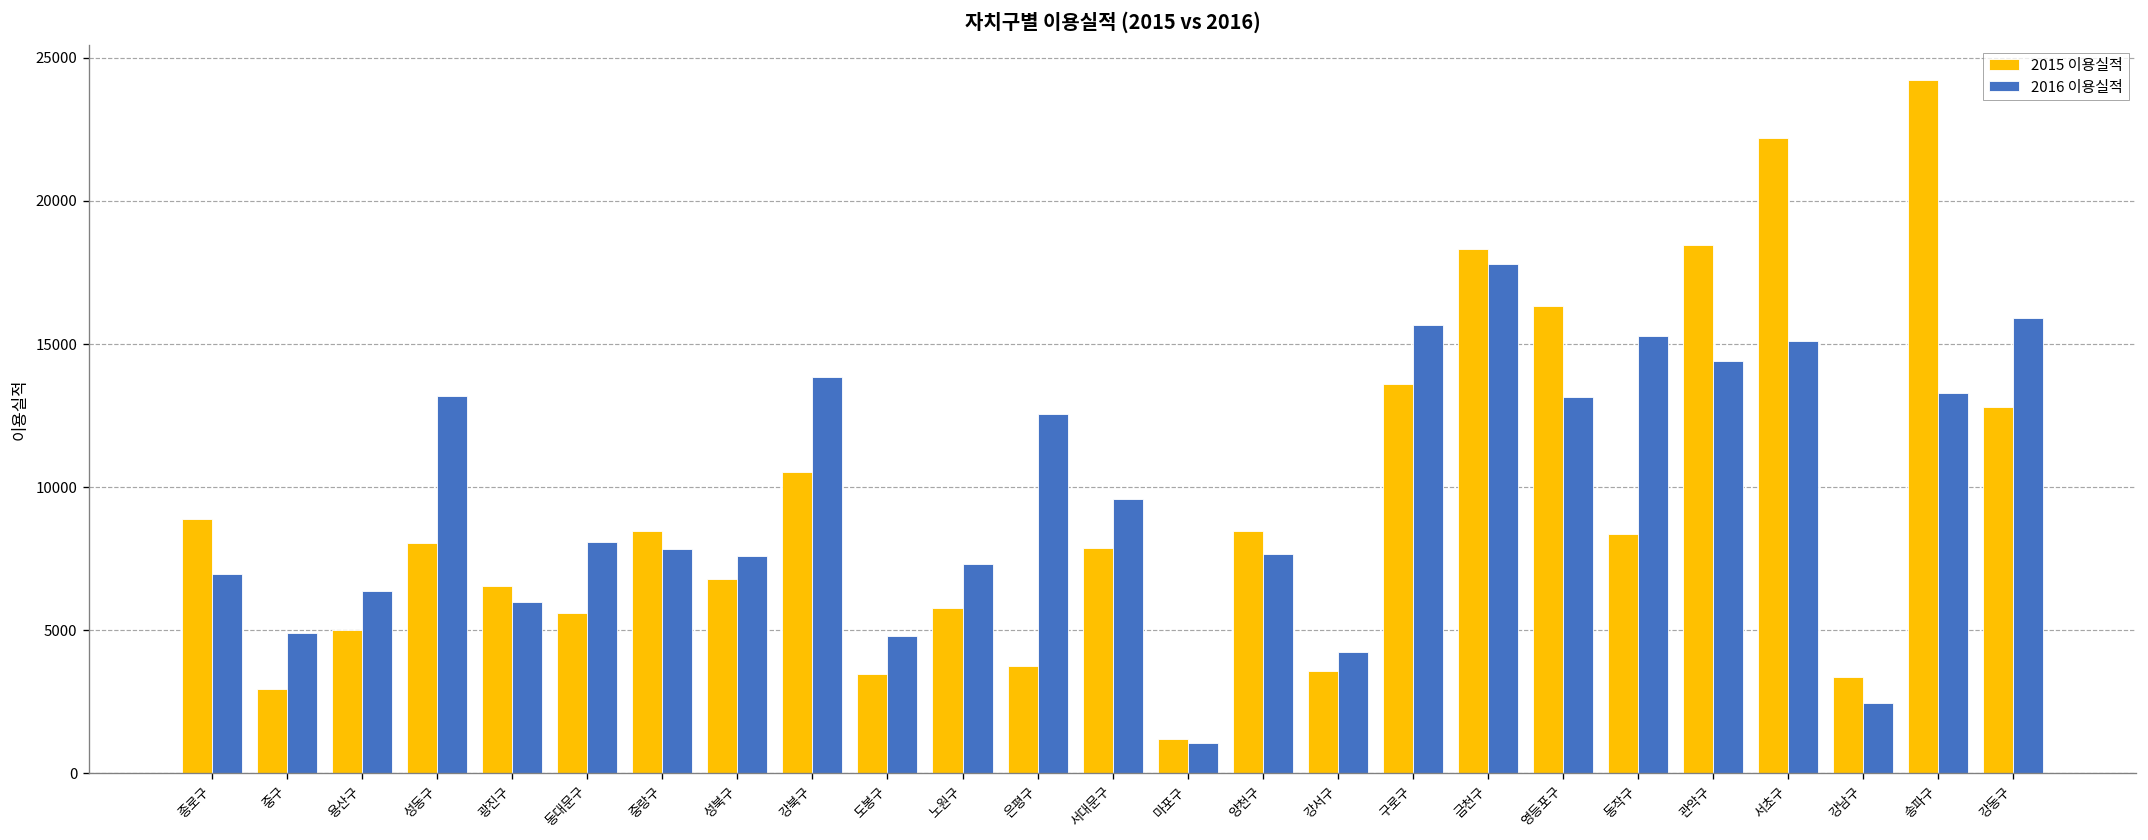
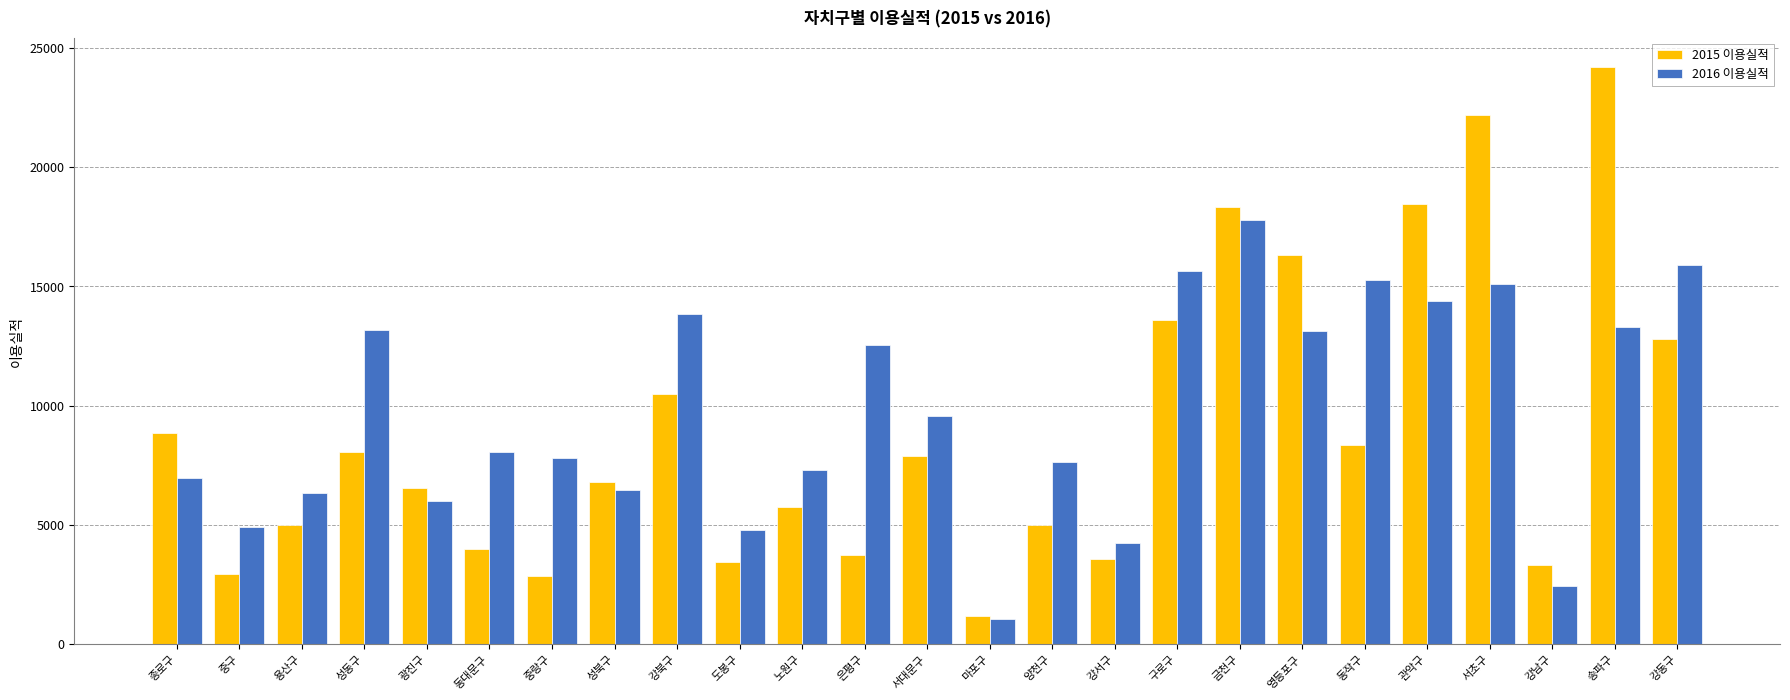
2015 이용실적, 동대문구: 5600 -> 4000
2015 이용실적, 중랑구: 8400 -> 2900
2016 이용실적, 성북구: 7600 -> 6500
2015 이용실적, 양천구: 8500 -> 5000
